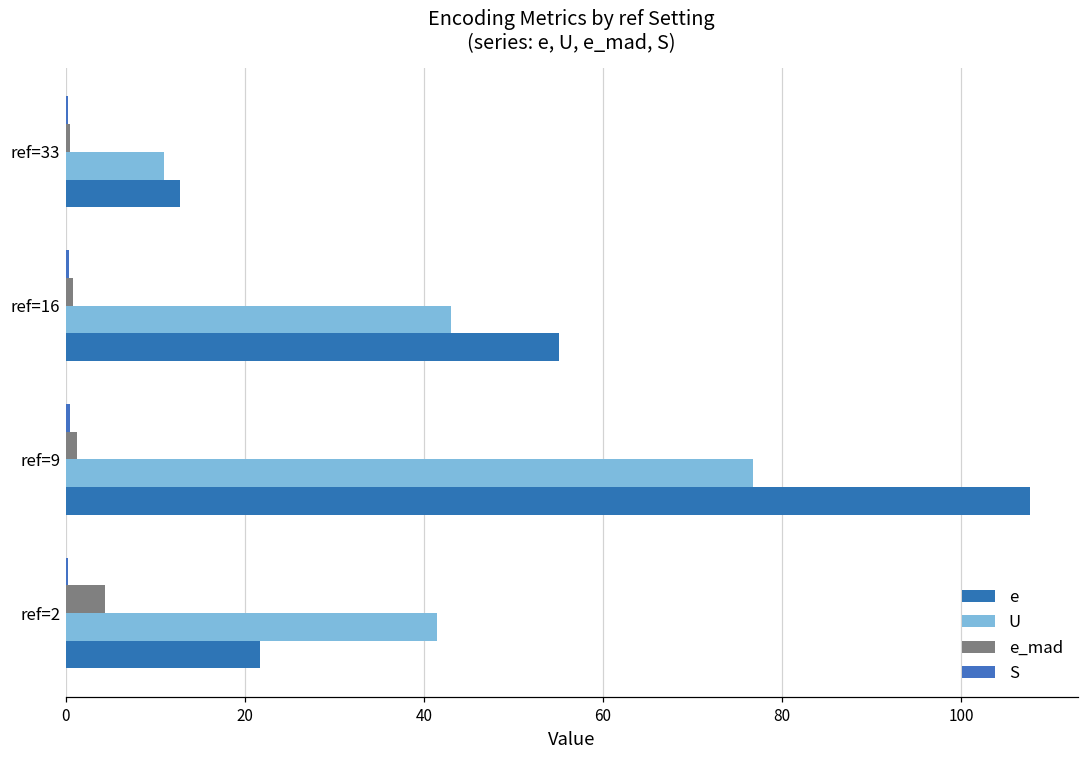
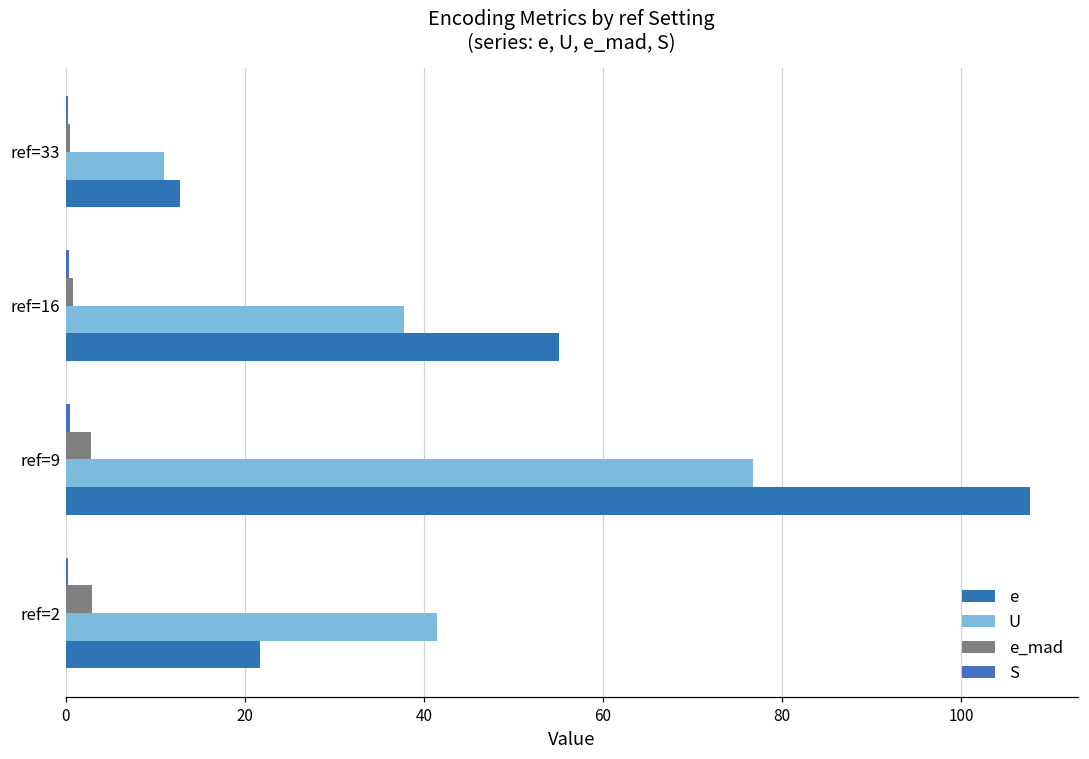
U, ref=16: 43 -> 38
e_mad, ref=9: 1 -> 3
e_mad, ref=2: 4 -> 3
